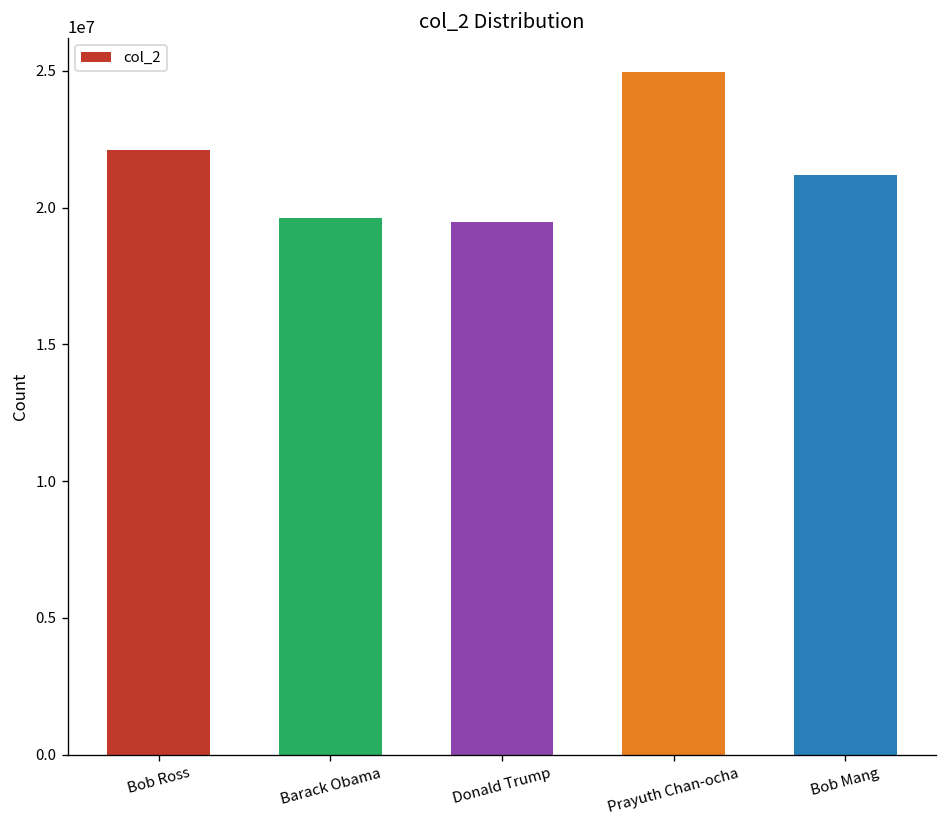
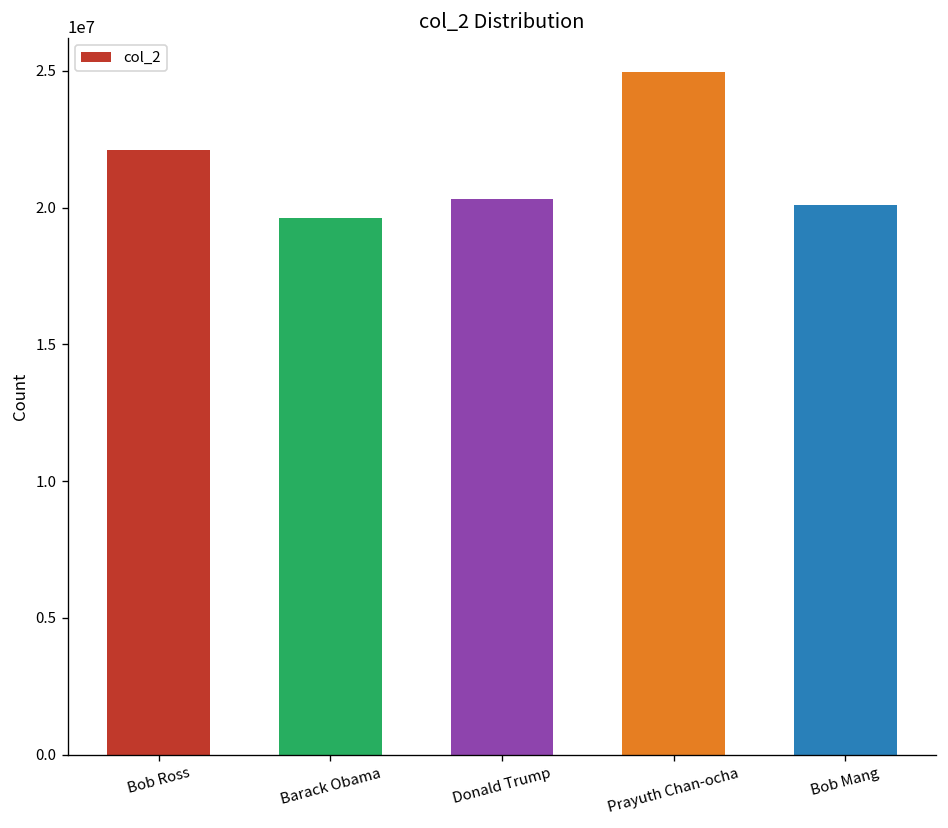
Donald Trump: 19500000 -> 20300000
Bob Mang: 21200000 -> 20100000
